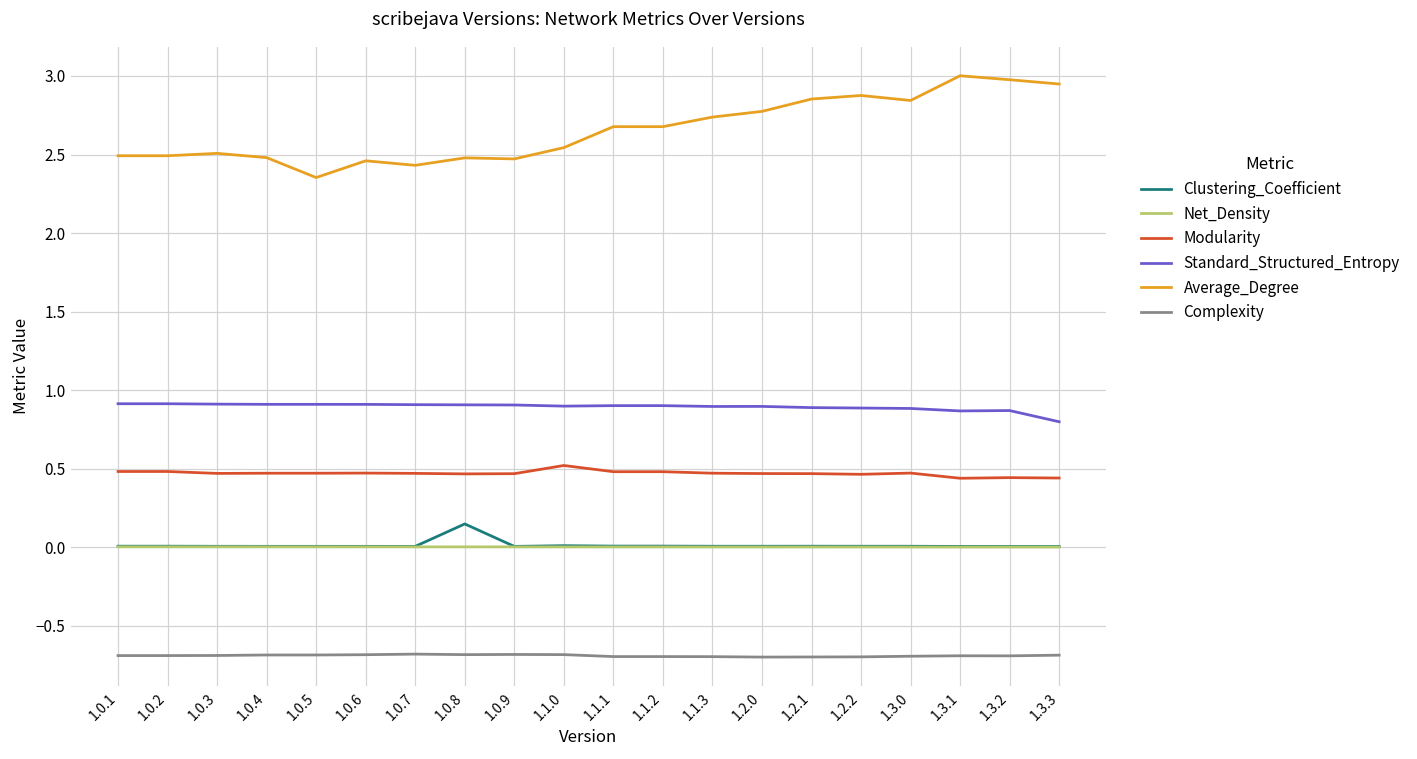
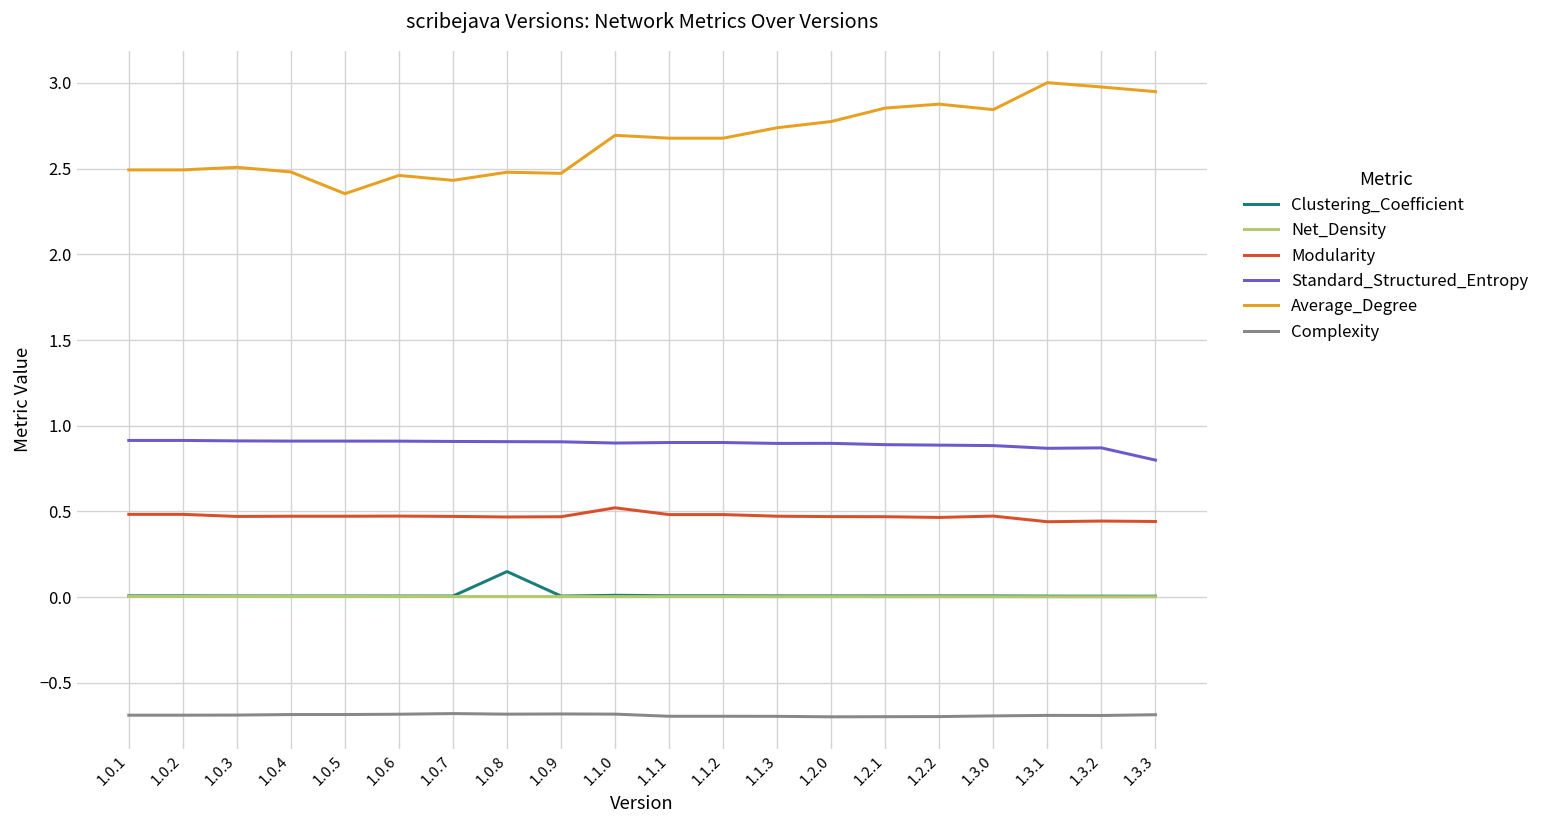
Average_Degree, 1.1.0: 2.54 -> 2.69
